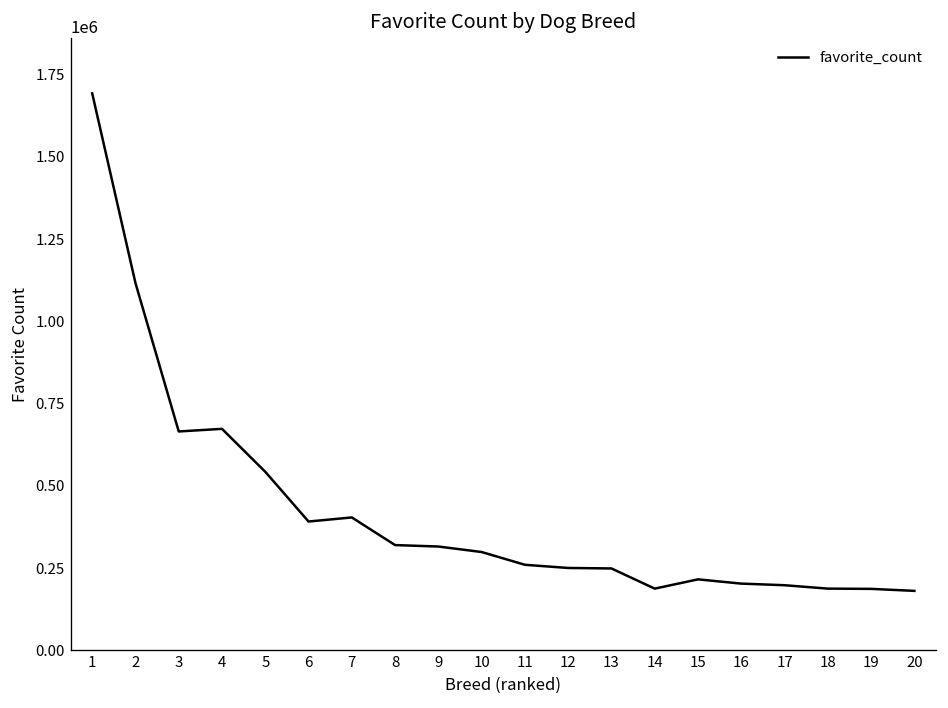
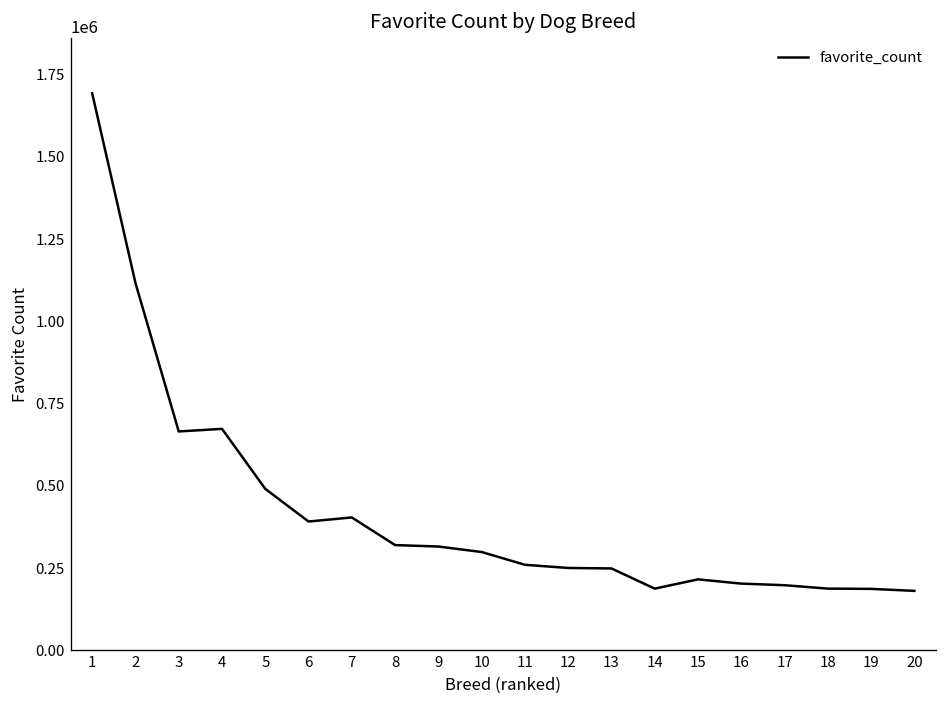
5: 540000 -> 490000
